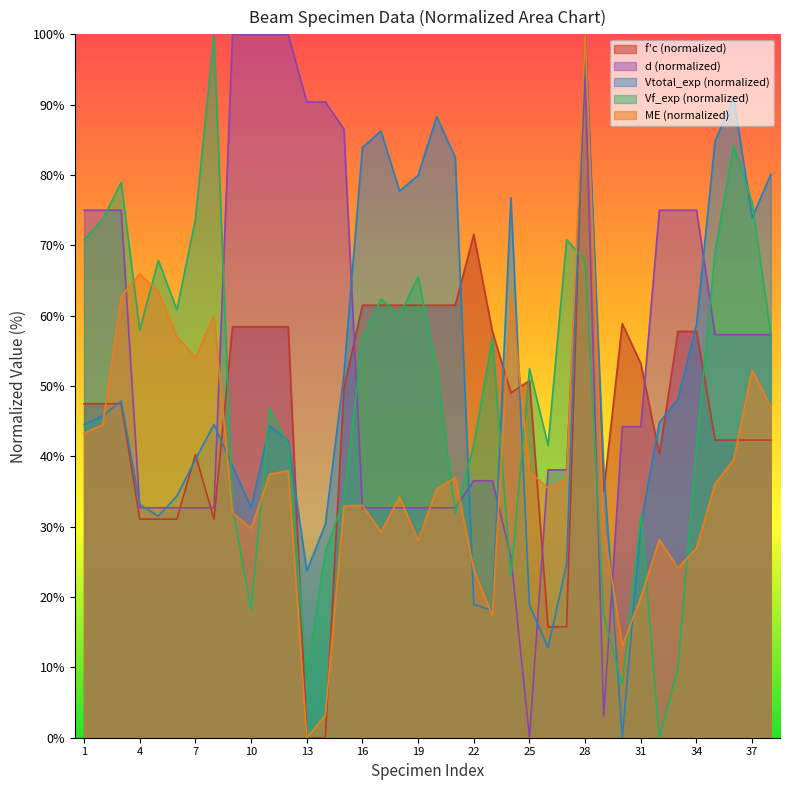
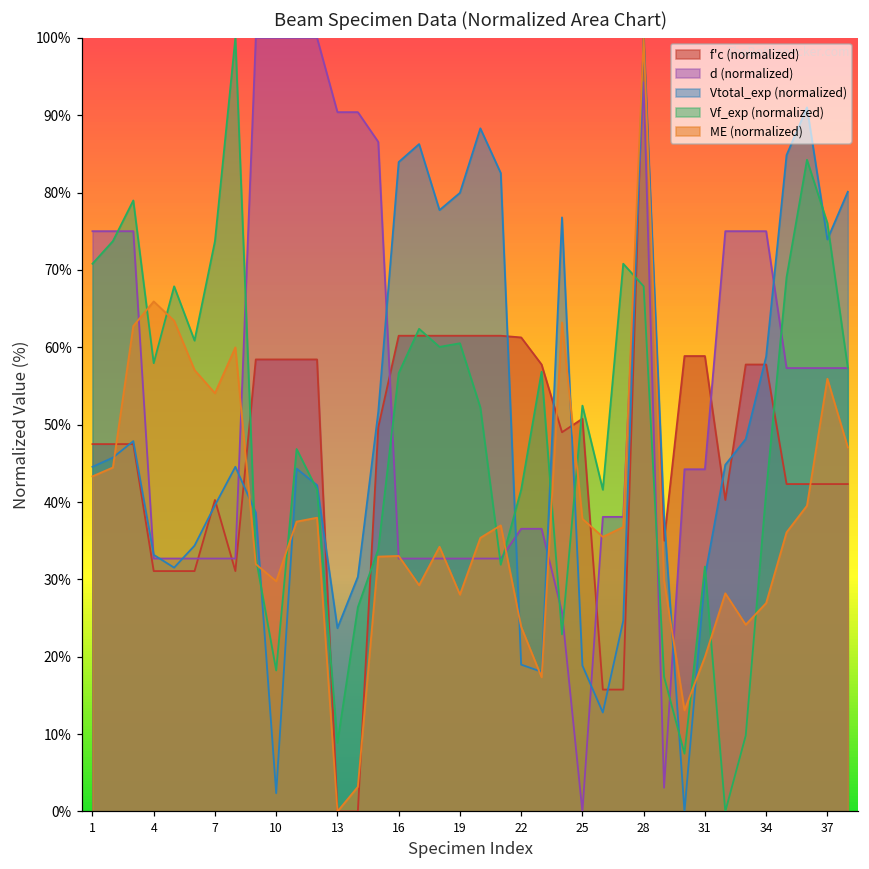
Vtotal_exp (normalized), 10: 33% -> 2%
Vf_exp (normalized), 19: 66% -> 61%
f'c (normalized), 22: 72% -> 61%
f'c (normalized), 31: 53% -> 59%
ME (normalized), 37: 52% -> 56%
